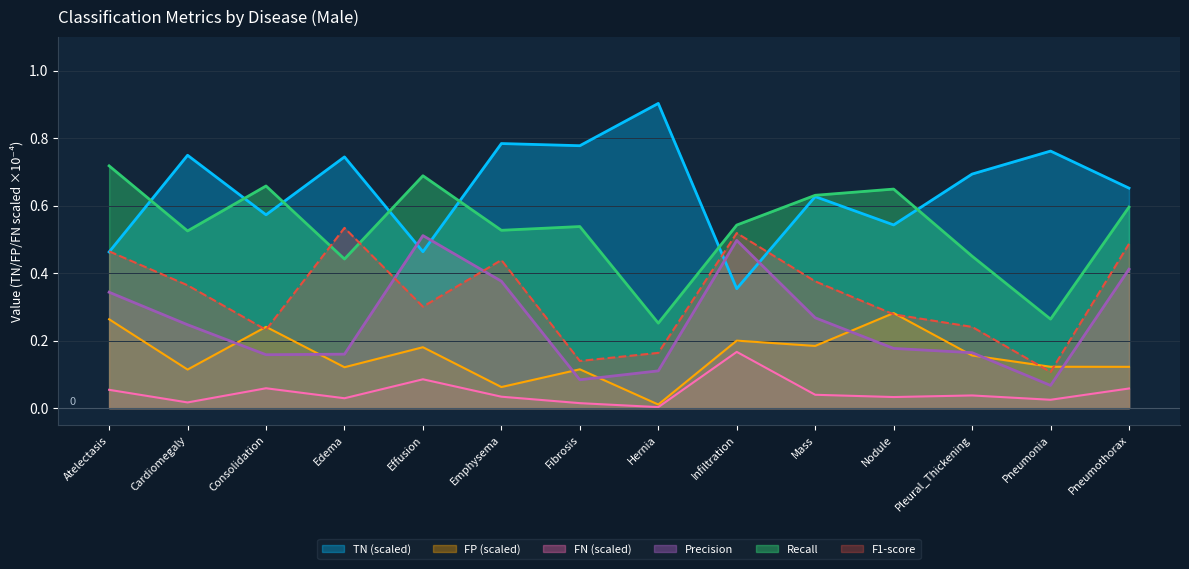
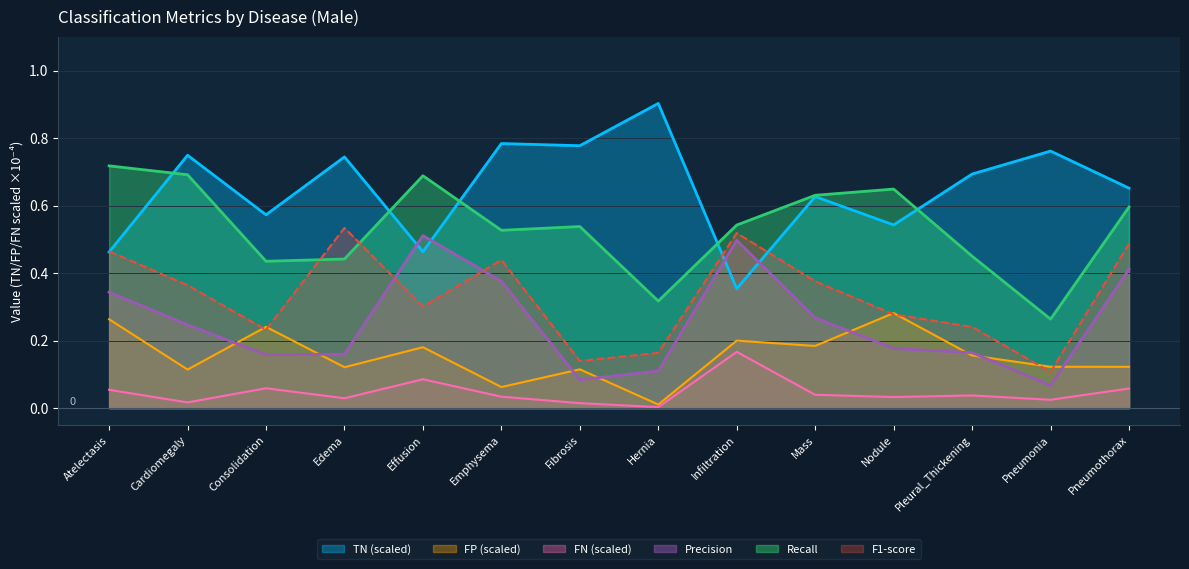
Recall, Cardiomegaly: 0.52 -> 0.69
Recall, Consolidation: 0.66 -> 0.44
Recall, Hernia: 0.25 -> 0.32
